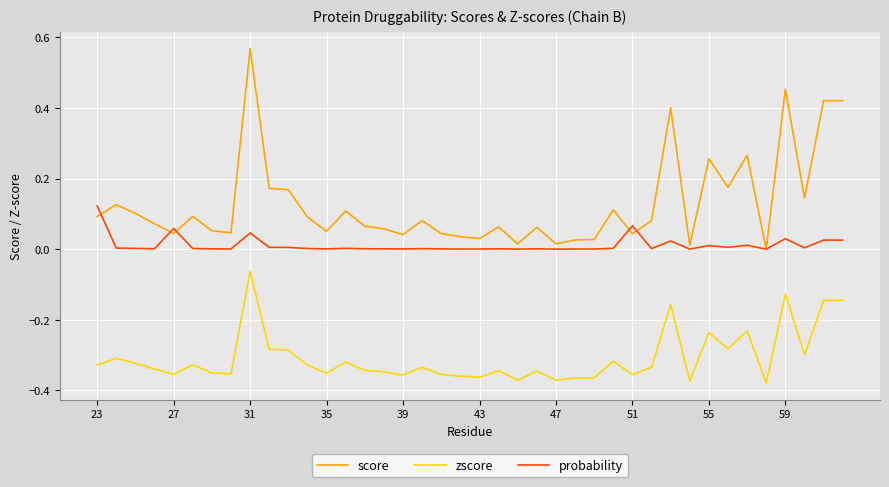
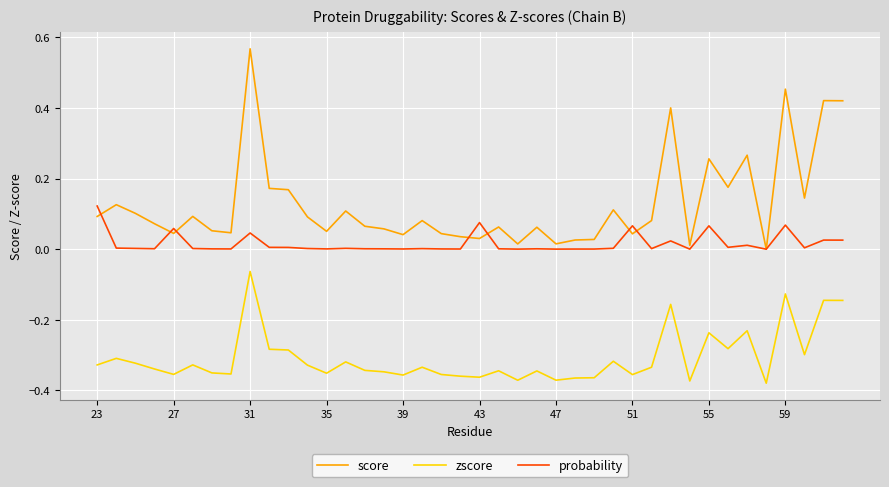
probability, 43: 0.00 -> 0.08
probability, 55: 0.01 -> 0.07
probability, 59: 0.03 -> 0.07
